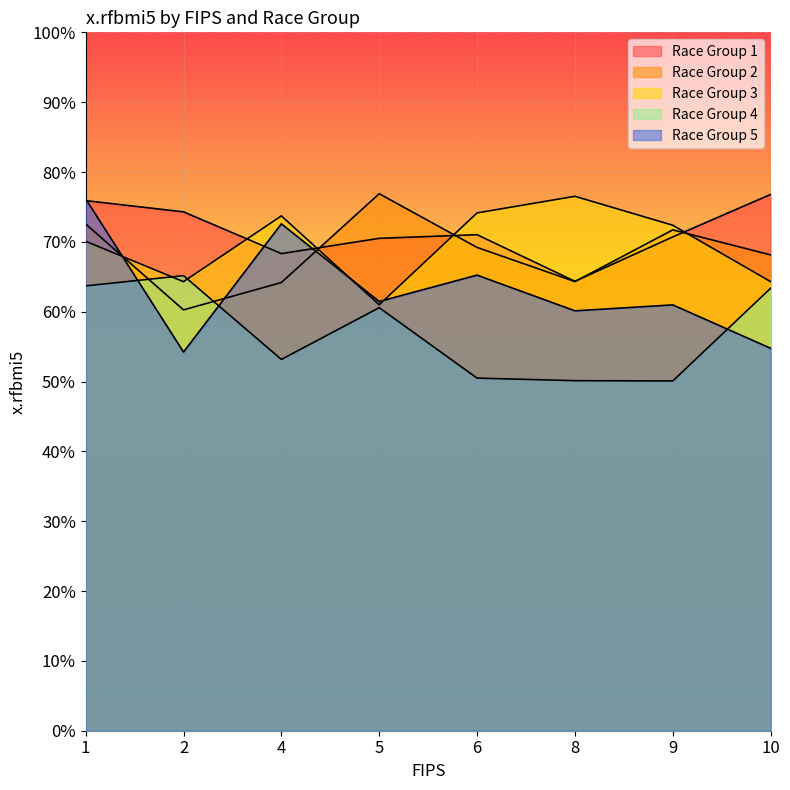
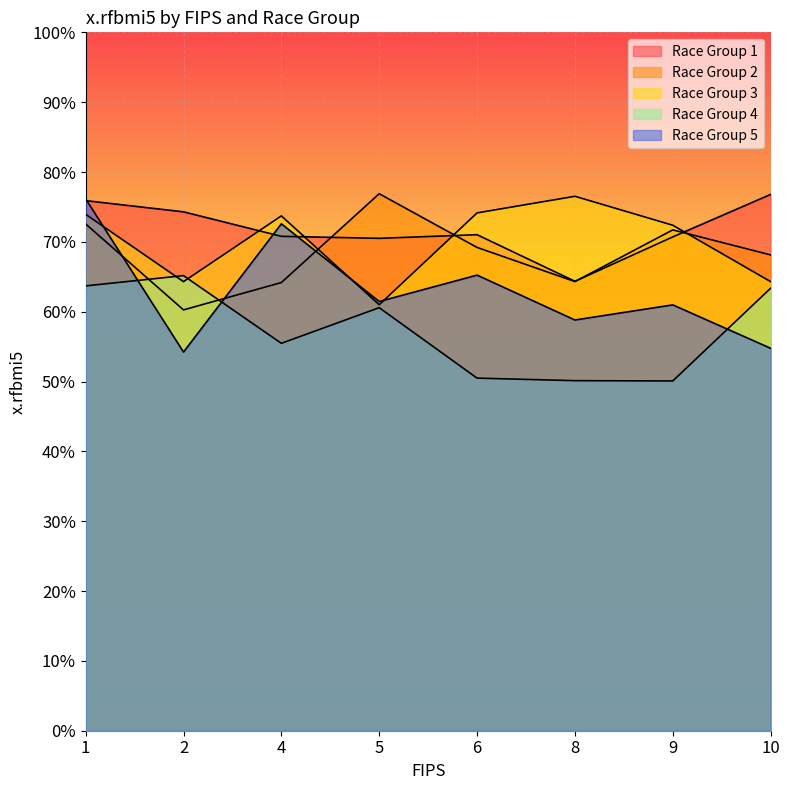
Race Group 3, 1: 70% -> 74%
Race Group 1, 4: 68% -> 71%
Race Group 4, 4: 53% -> 55%
Race Group 5, 8: 60% -> 59%
